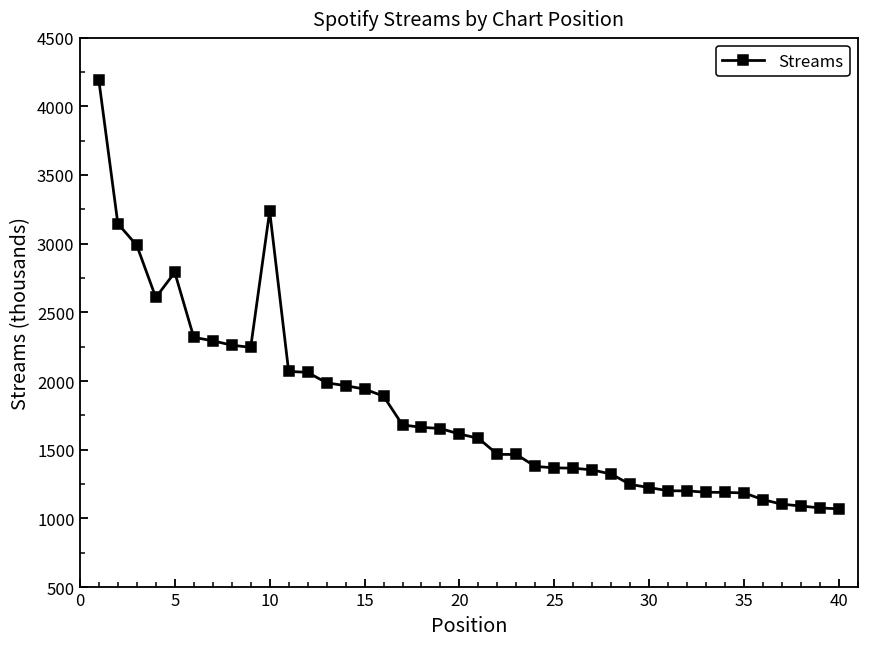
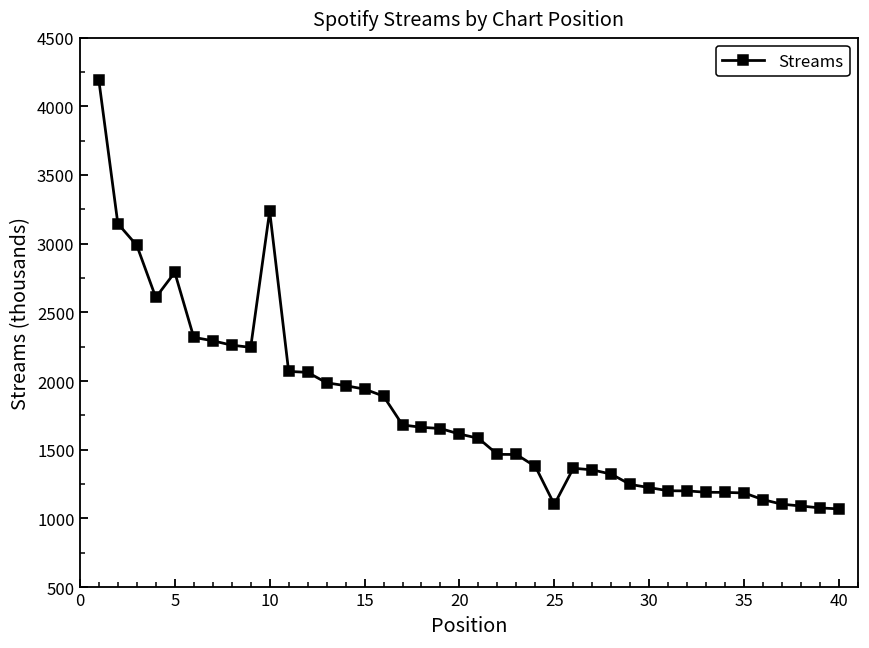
25: 1370 -> 1100
